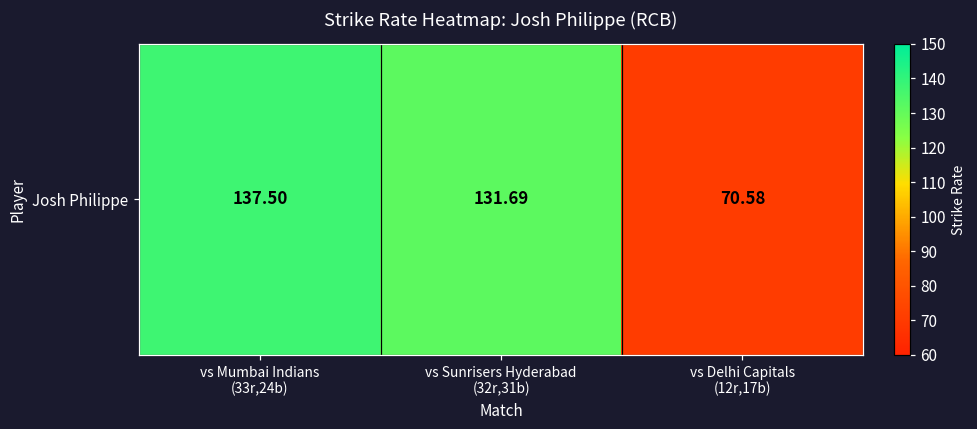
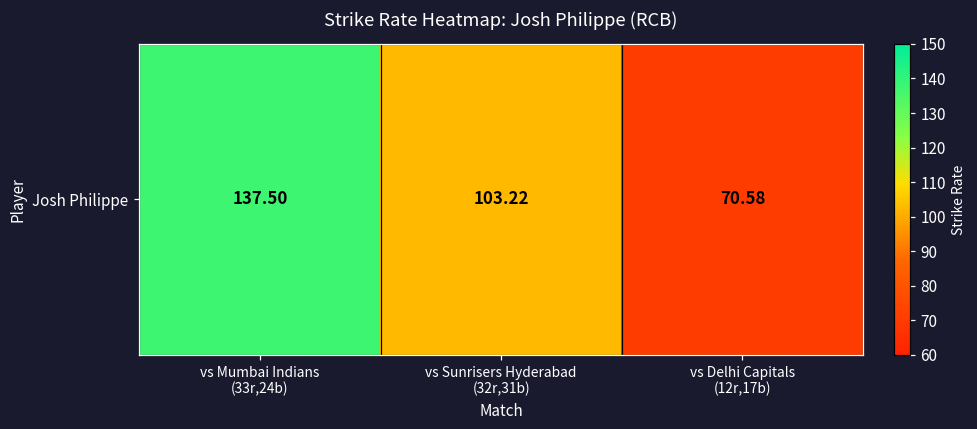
Josh Philippe, vs Sunrisers Hyderabad (32r,31b): 131.69 -> 103.22
